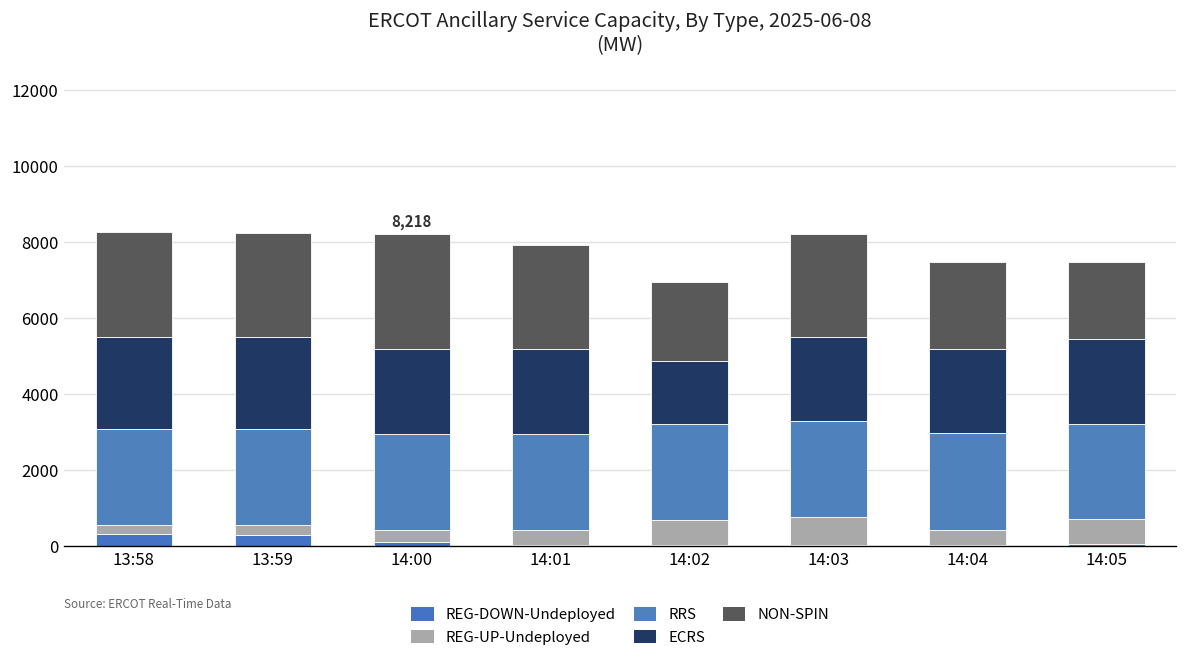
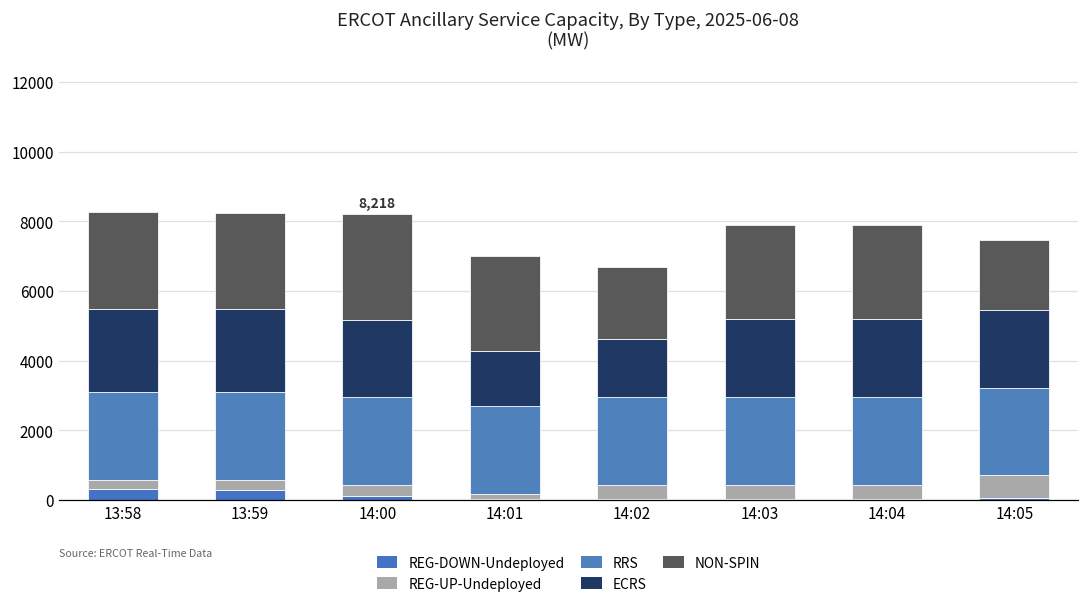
REG-UP-Undeployed, 14:01: 400 -> 100
ECRS, 14:01: 2200 -> 1600
REG-UP-Undeployed, 14:02: 700 -> 400
REG-UP-Undeployed, 14:03: 700 -> 400
NON-SPIN, 14:04: 2300 -> 2700
